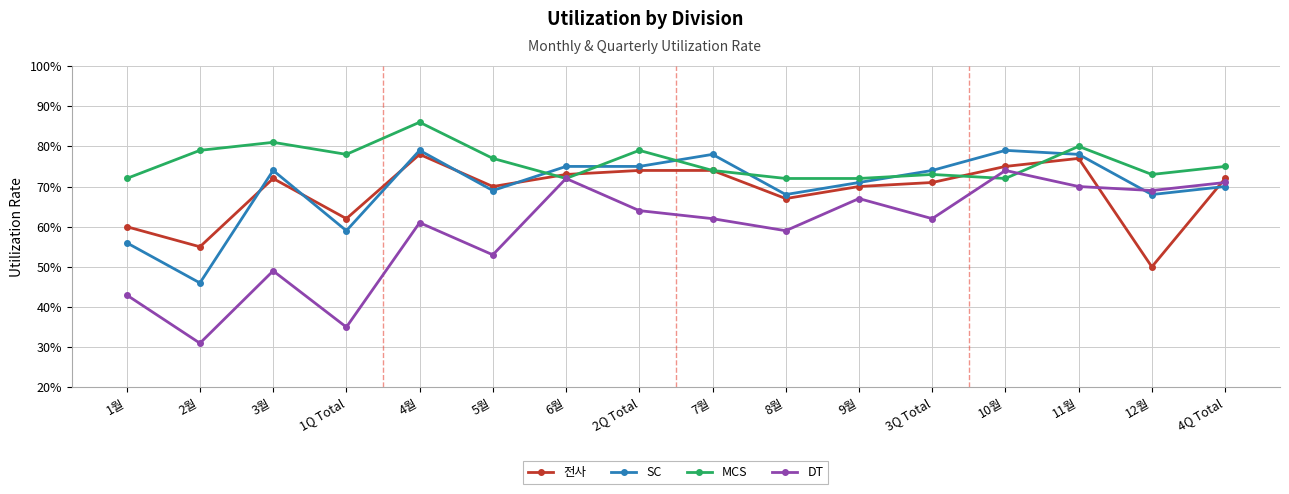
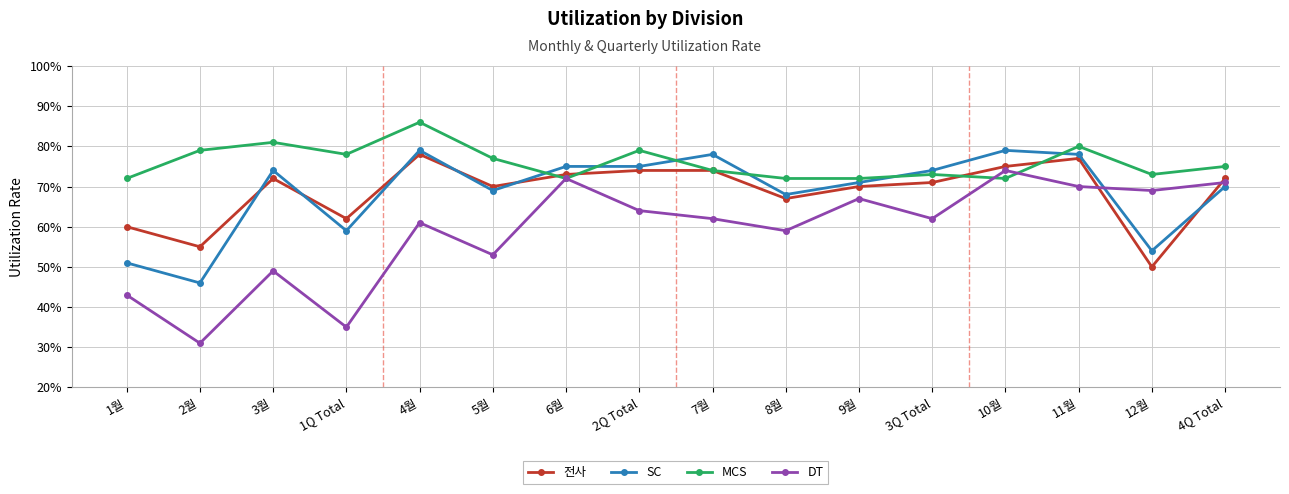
SC, 1월: 56% -> 51%
SC, 12월: 68% -> 54%
